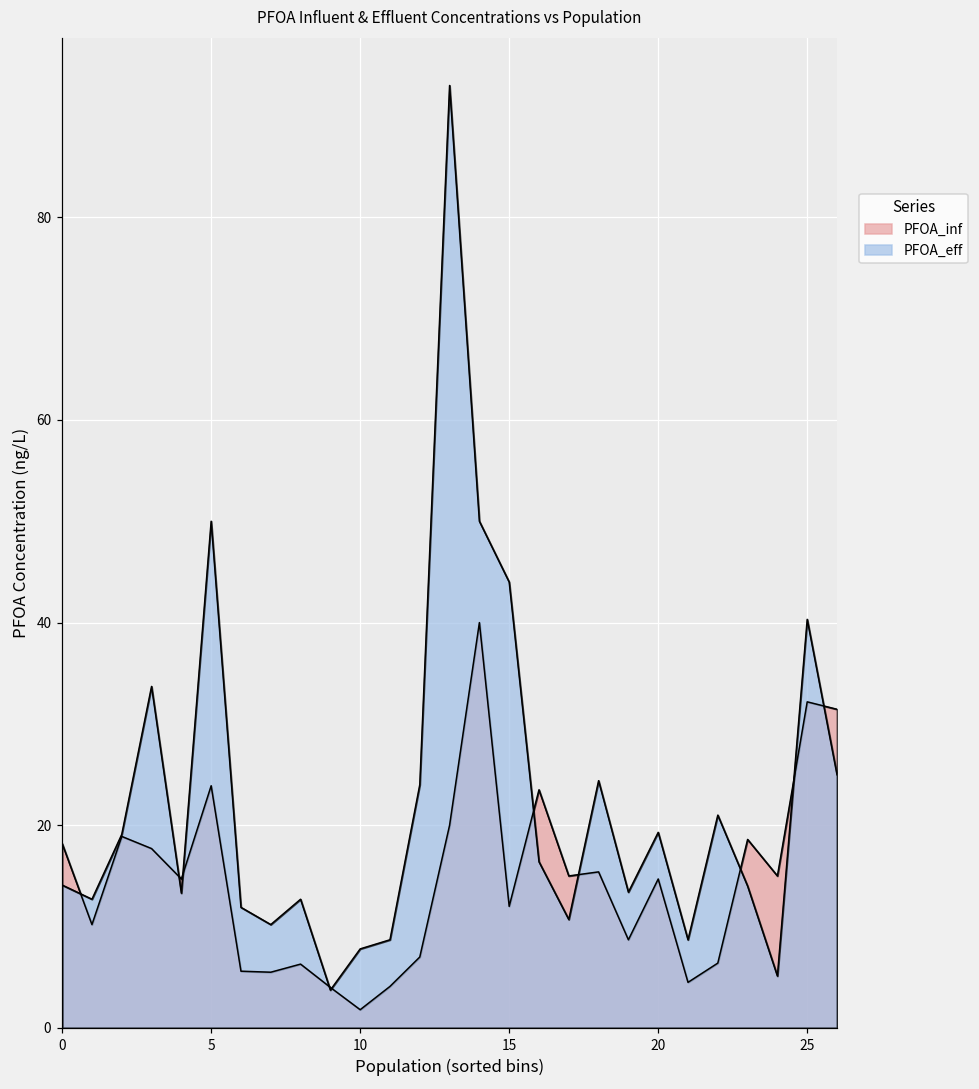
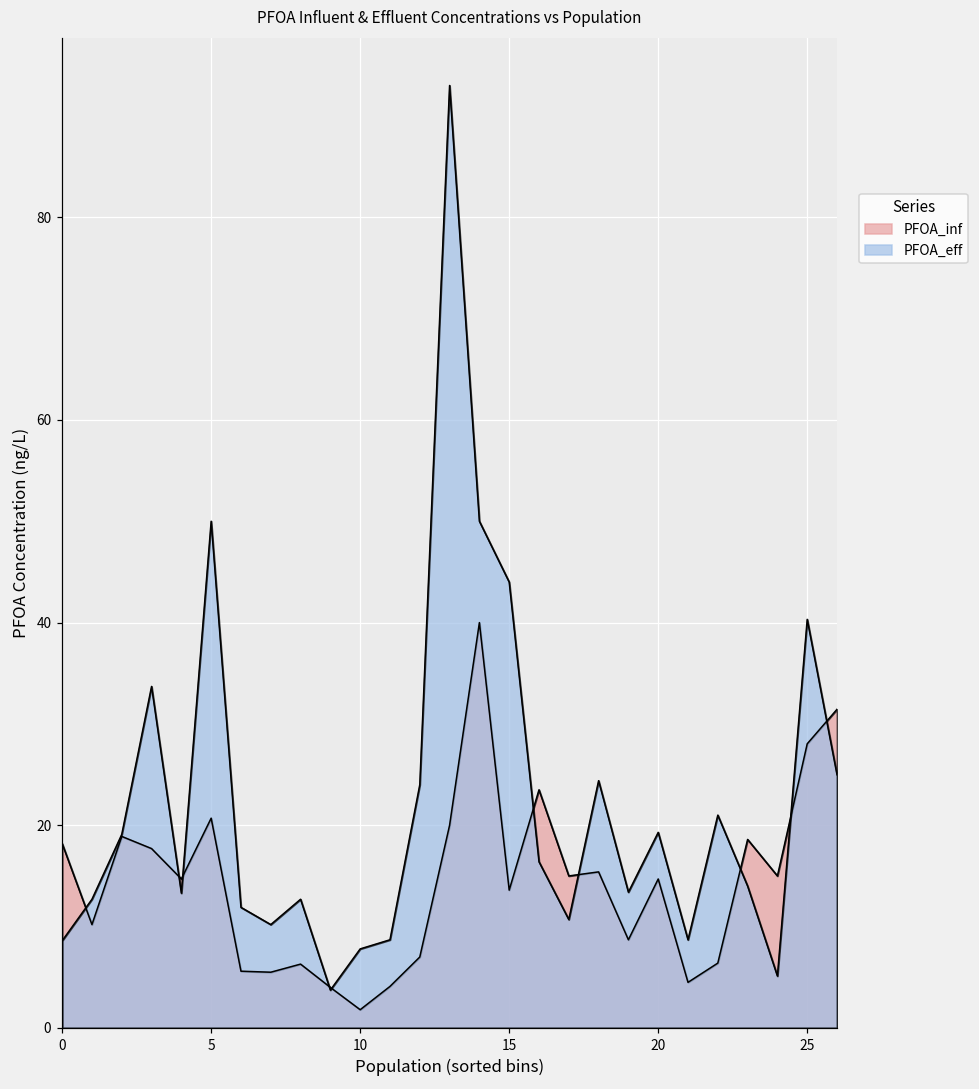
PFOA_eff, 0: 14 -> 9
PFOA_inf, 5: 24 -> 21
PFOA_inf, 15: 12 -> 14
PFOA_inf, 25: 32 -> 28
